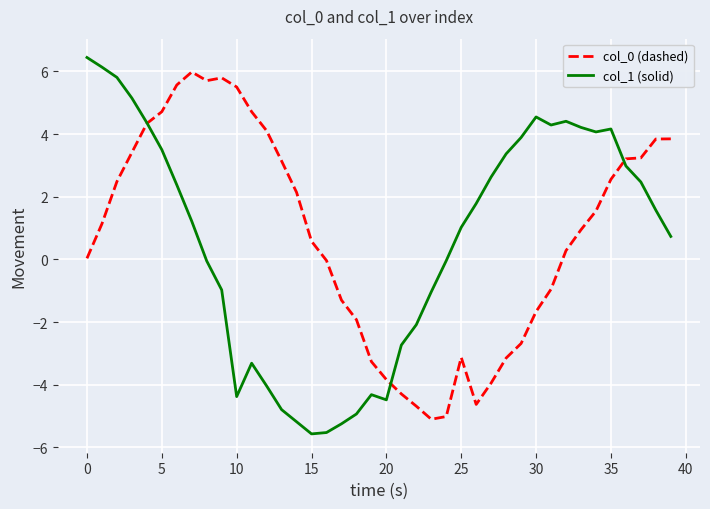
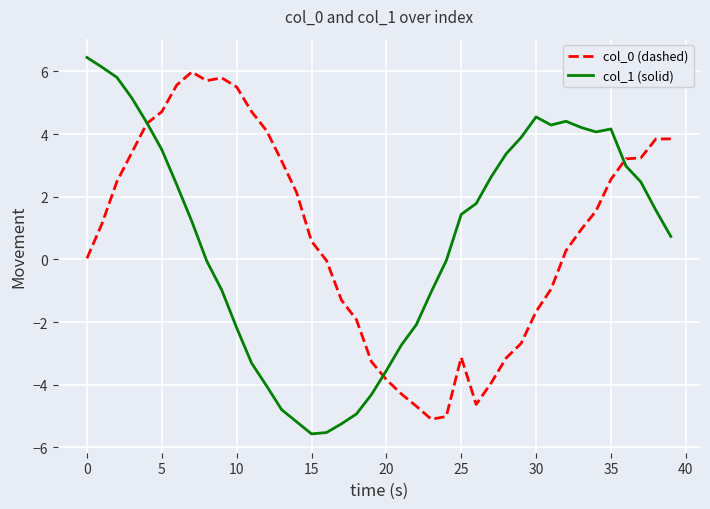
col_1 (solid), 10: -4.4 -> -2.2
col_1 (solid), 20: -4.5 -> -3.5
col_1 (solid), 25: 1.0 -> 1.4
